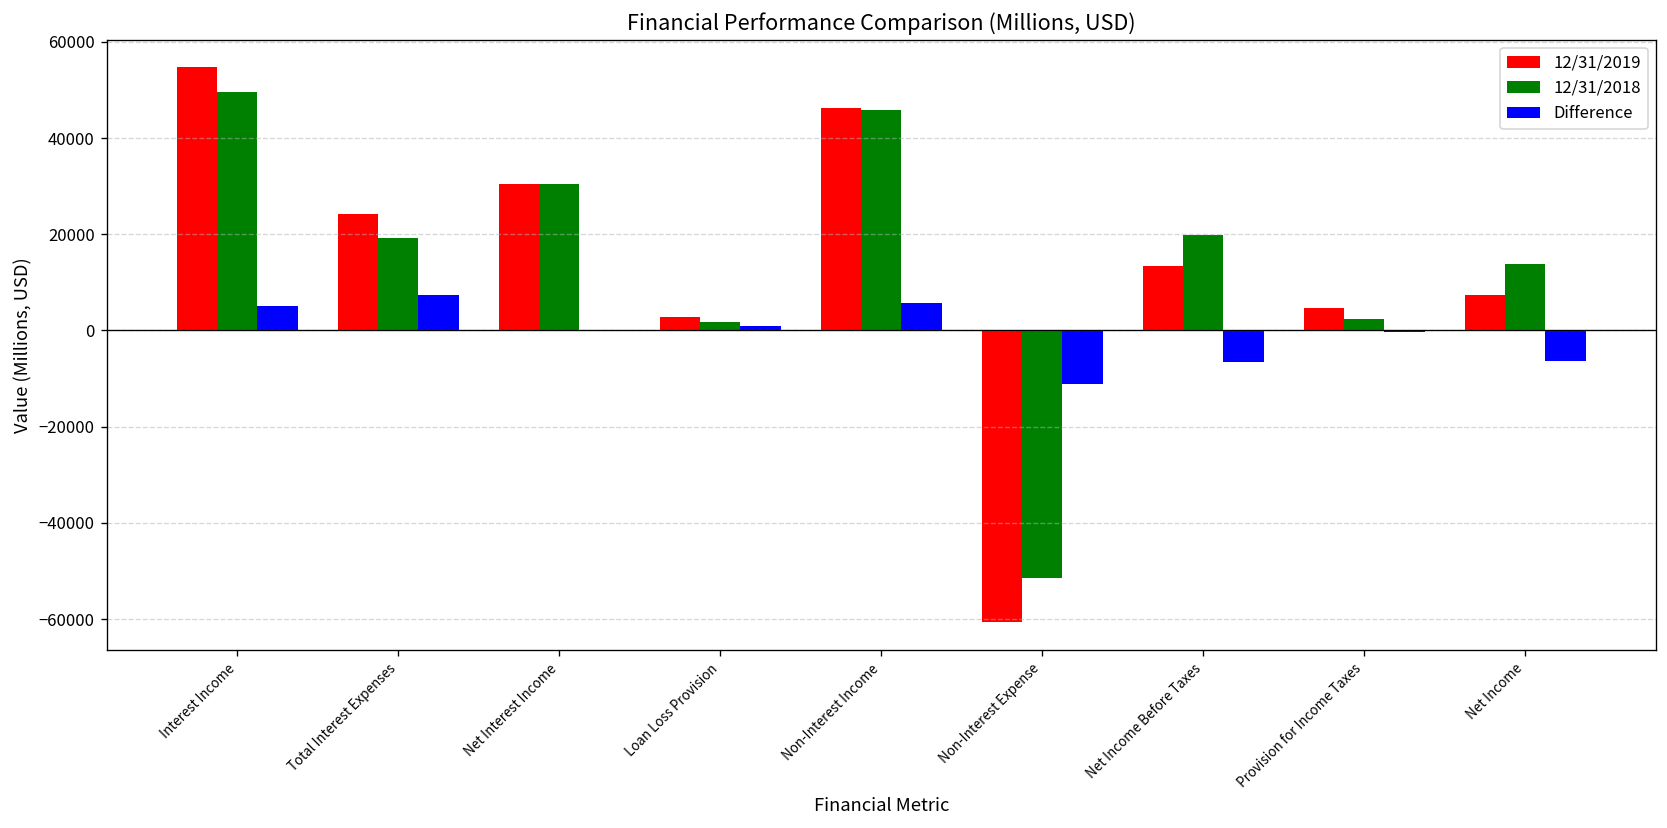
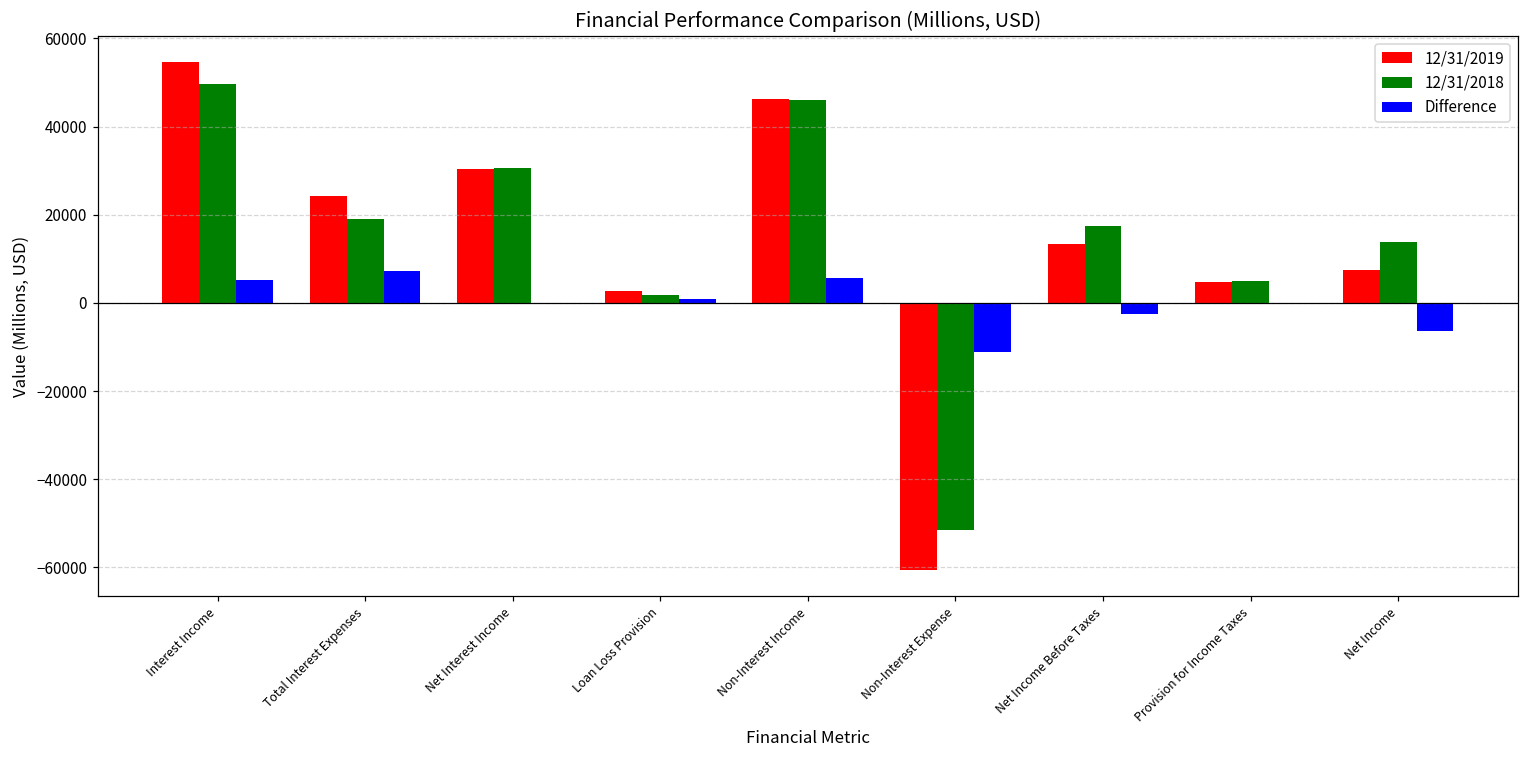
12/31/2018, Net Income Before Taxes: 20000 -> 17000
Difference, Net Income Before Taxes: -7000 -> -2000
12/31/2018, Provision for Income Taxes: 2000 -> 5000
